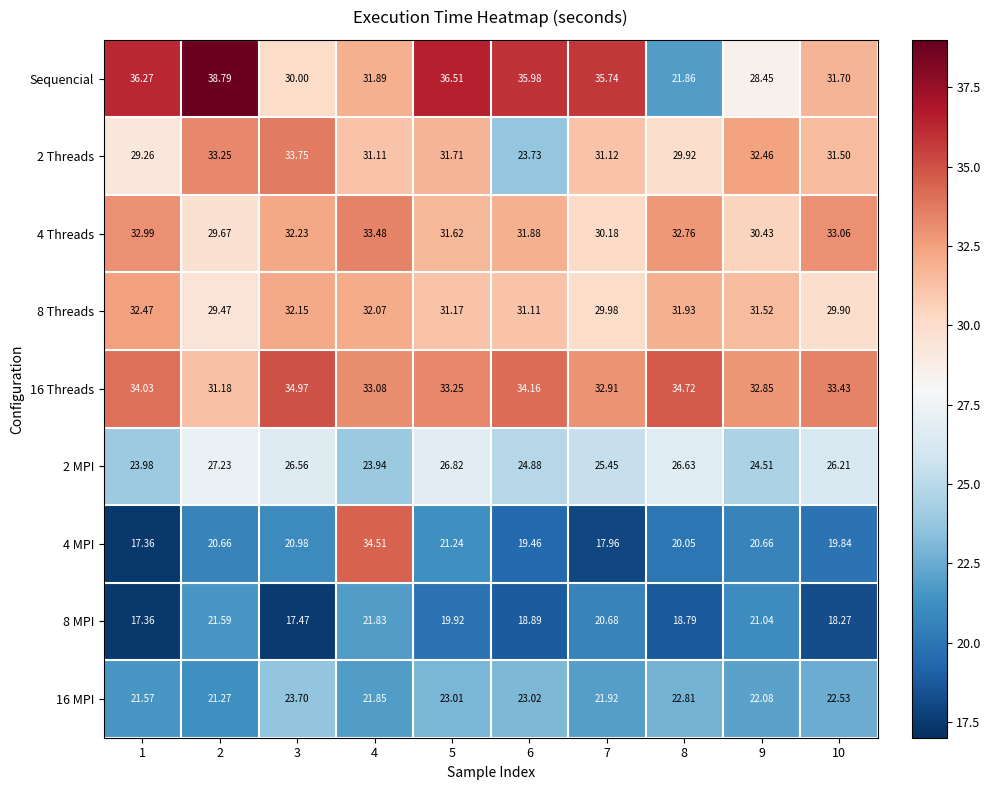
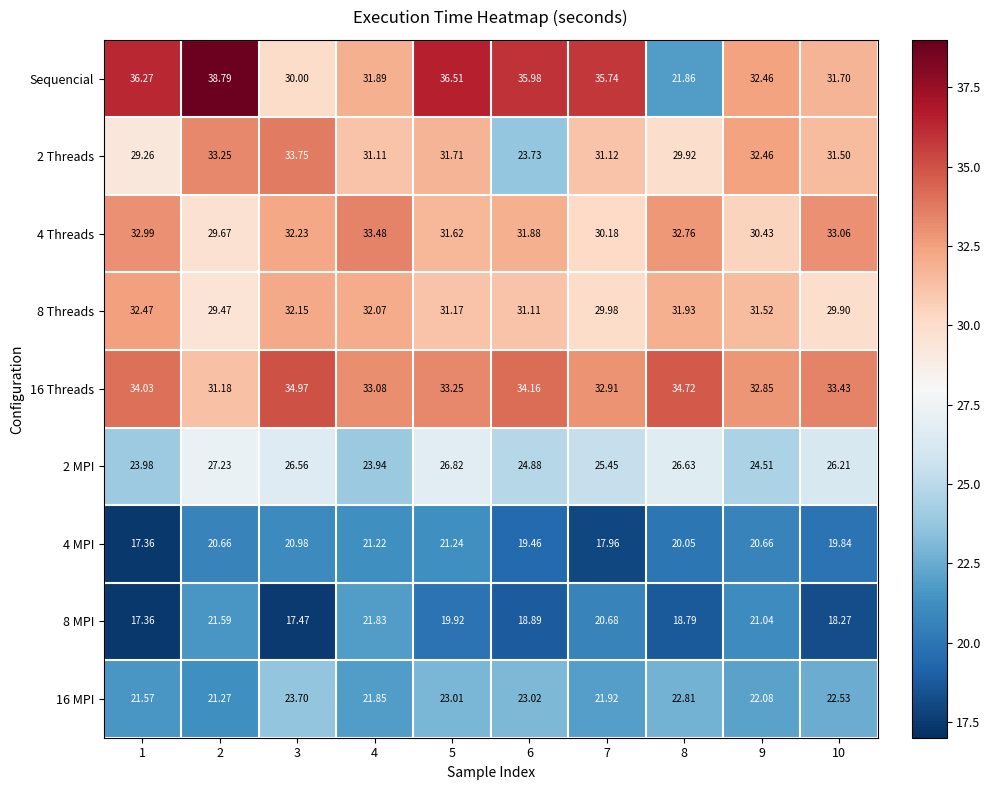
Sequencial, 9: 28.45 -> 32.46
4 MPI, 4: 34.51 -> 21.22
